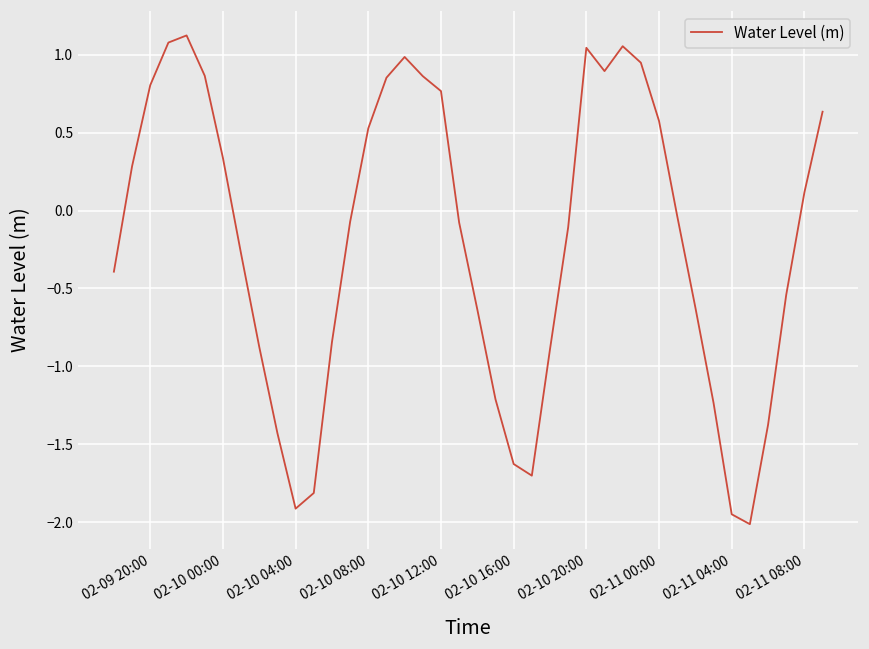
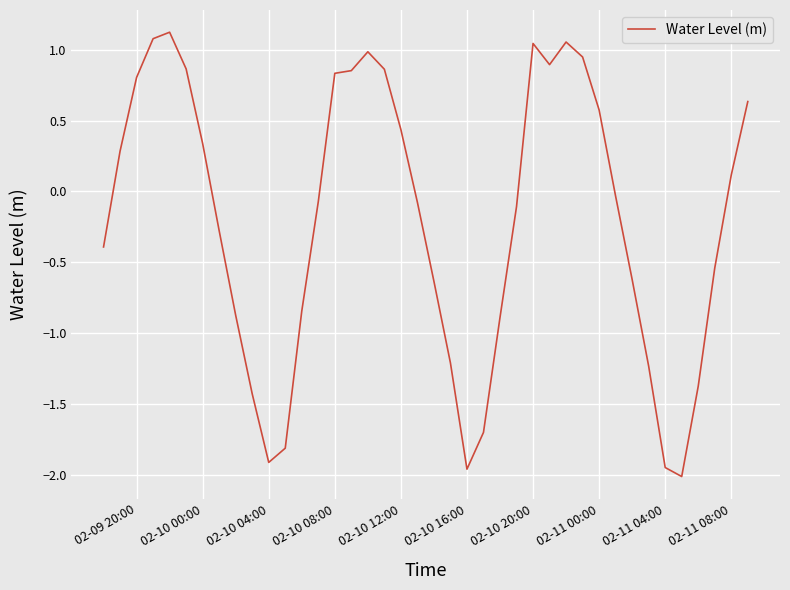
02-10 08:00: 0.53 -> 0.83
02-10 12:00: 0.77 -> 0.44
02-10 16:00: -1.63 -> -1.96
